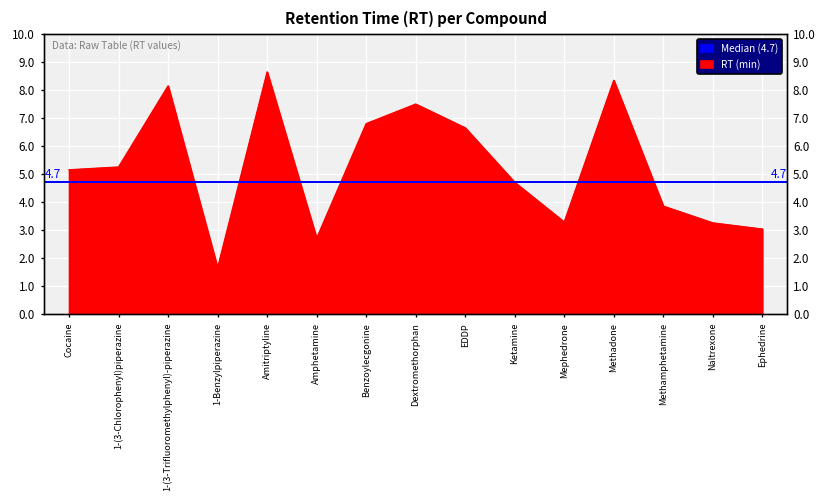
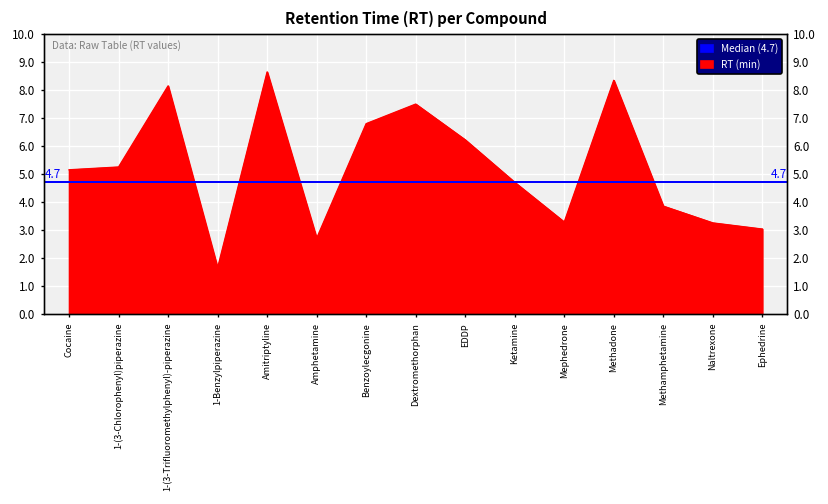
EDDP: 6.7 -> 6.2
